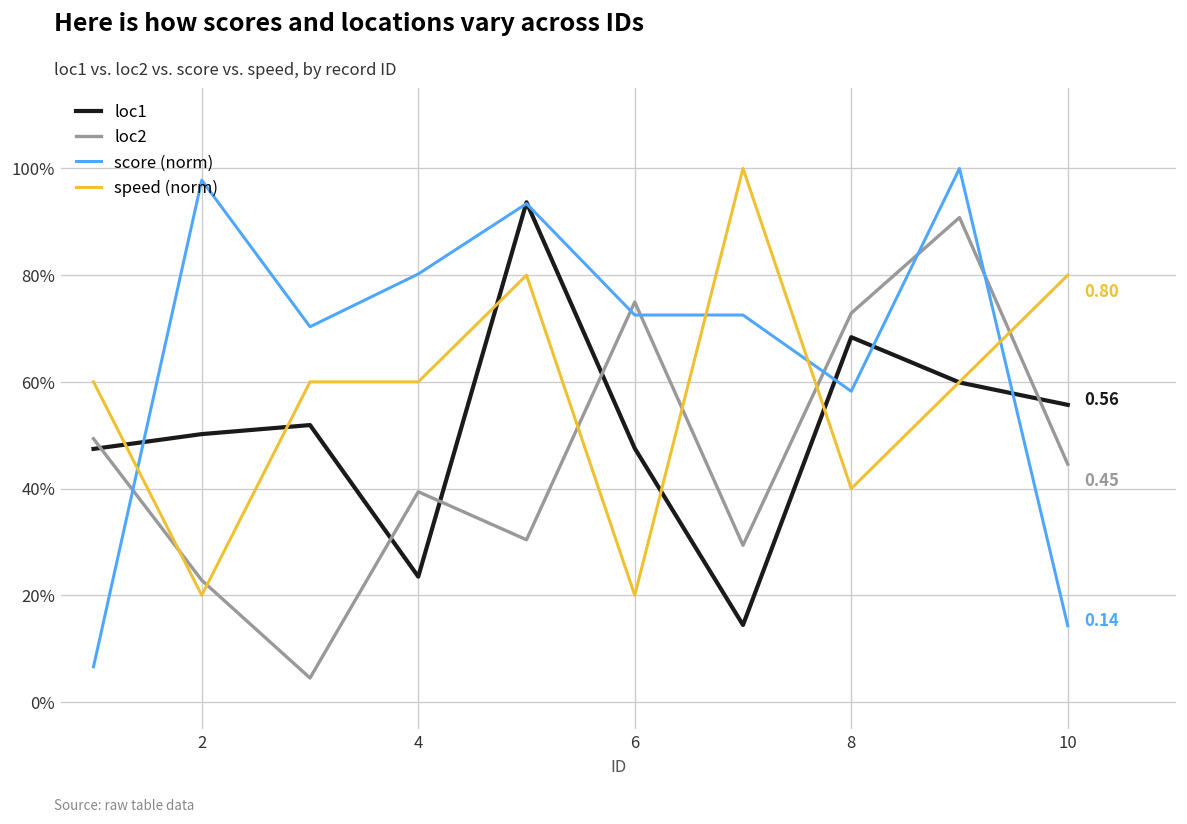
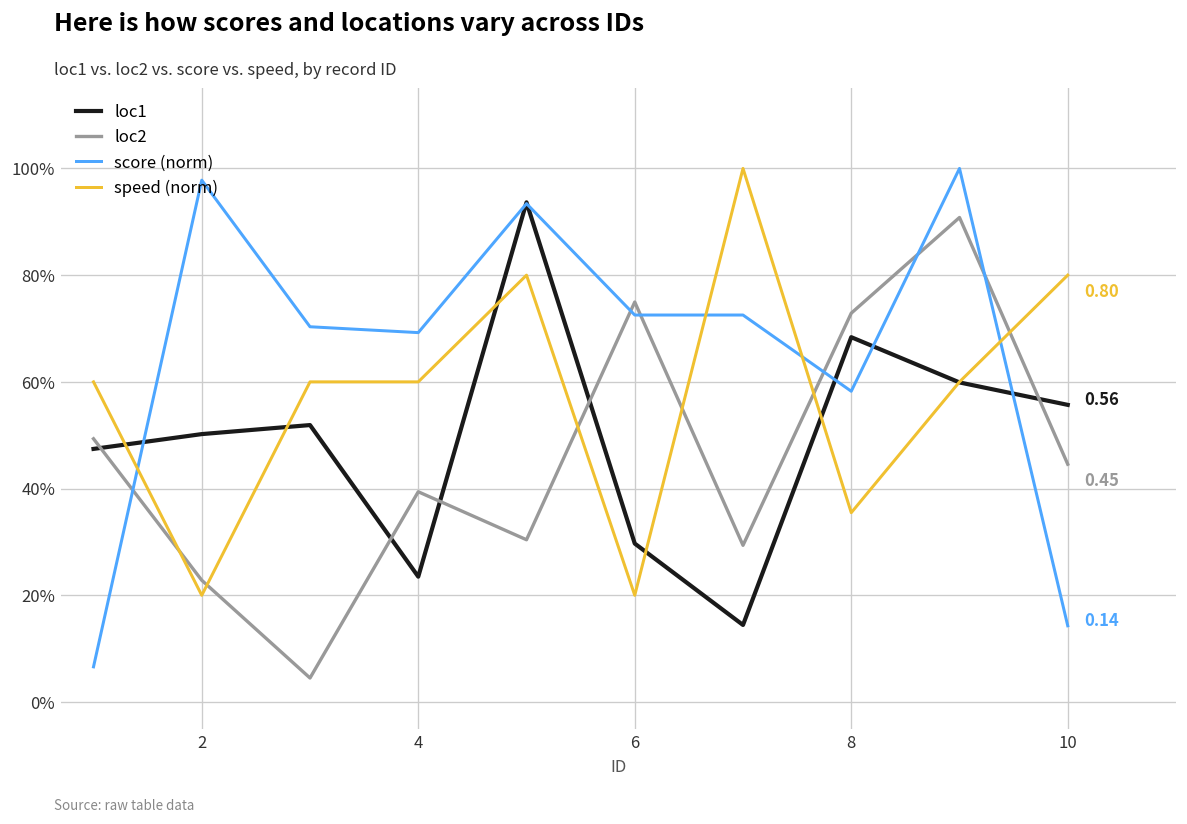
score (norm), 4: 80% -> 69%
loc1, 6: 48% -> 30%
speed (norm), 8: 40% -> 35%
